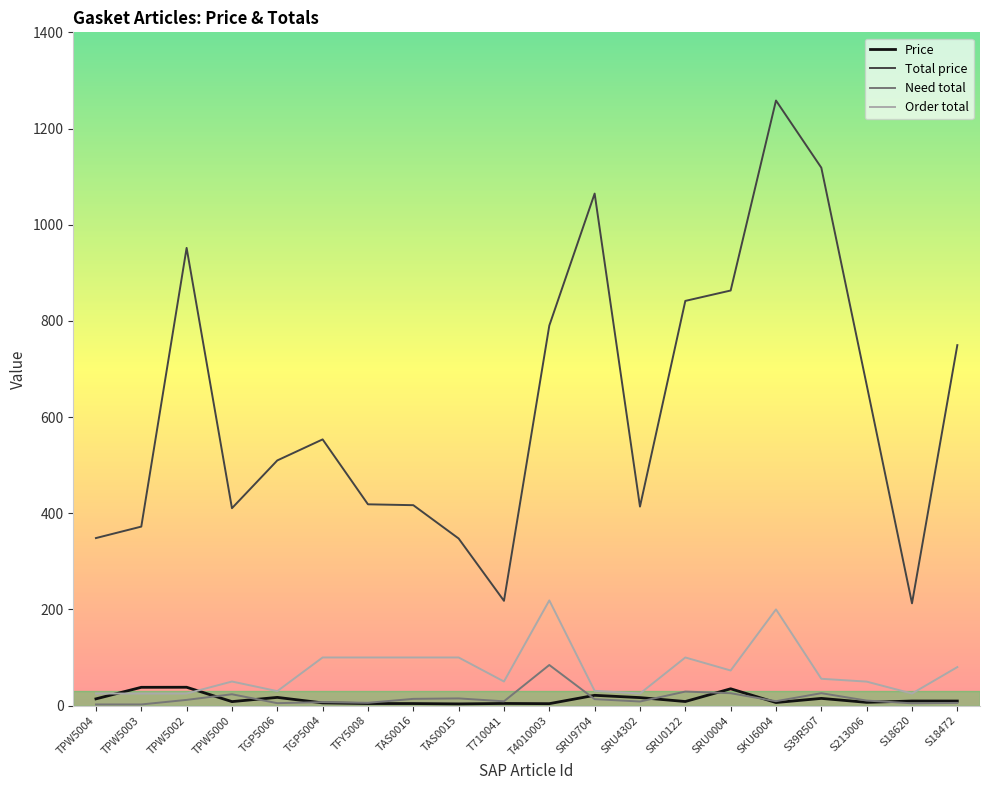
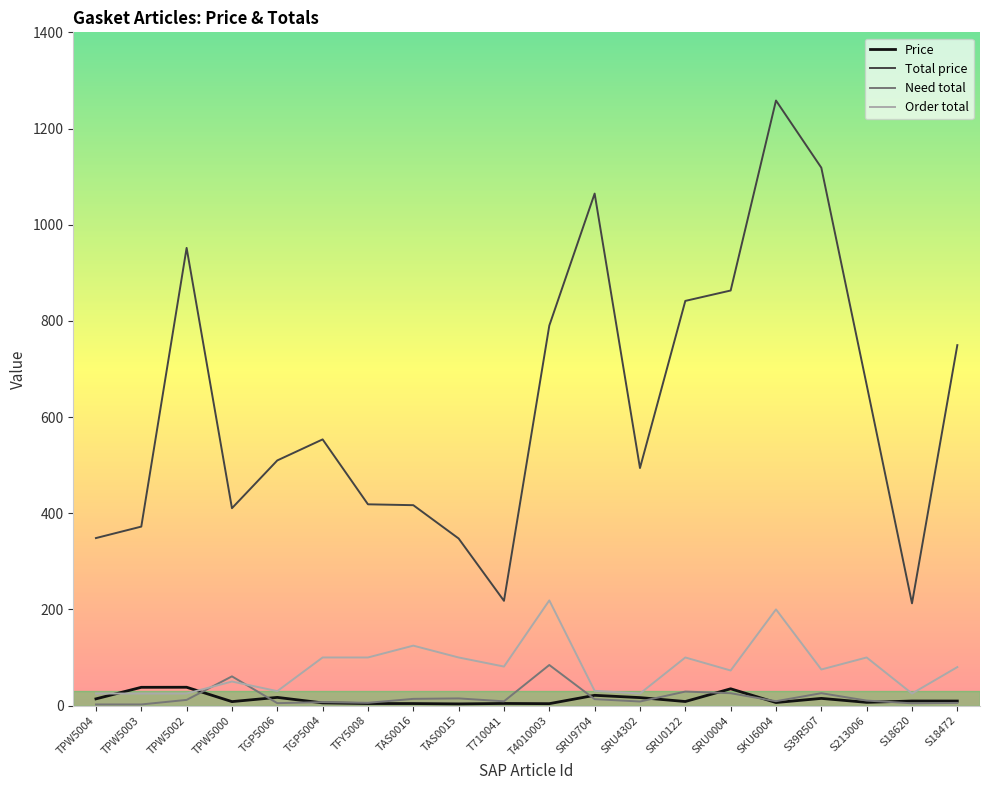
Need total, TPW5000: 20 -> 60
Order total, TAS0016: 100 -> 120
Order total, T710041: 50 -> 80
Total price, SRU4302: 410 -> 490
Order total, S39R507: 60 -> 80
Order total, S213006: 50 -> 100
